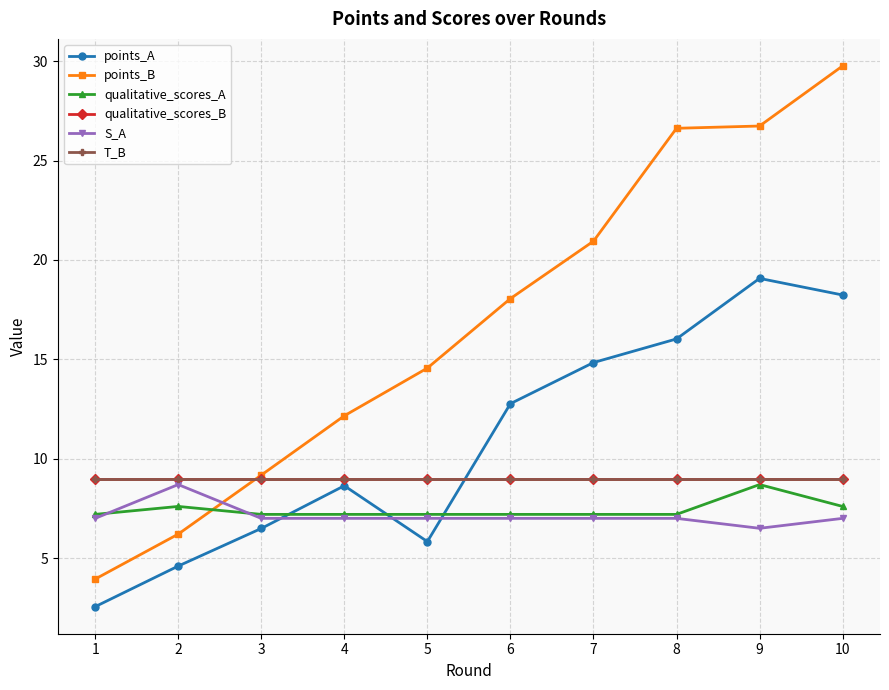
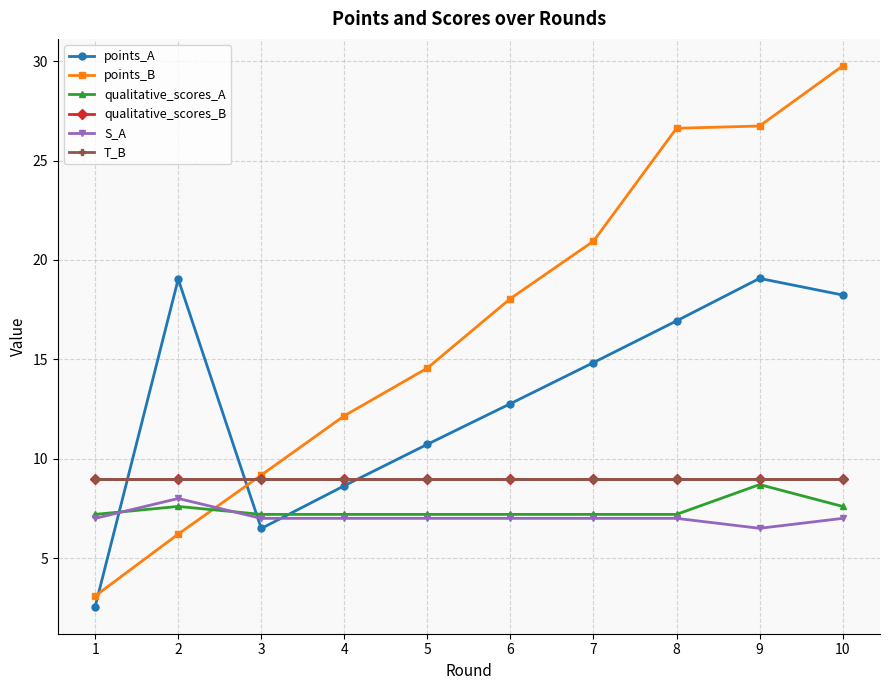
points_B, 1: 3.9 -> 3.1
points_A, 2: 4.6 -> 19.0
S_A, 2: 8.7 -> 8.0
points_A, 5: 5.8 -> 10.7
points_A, 8: 16.0 -> 16.9
